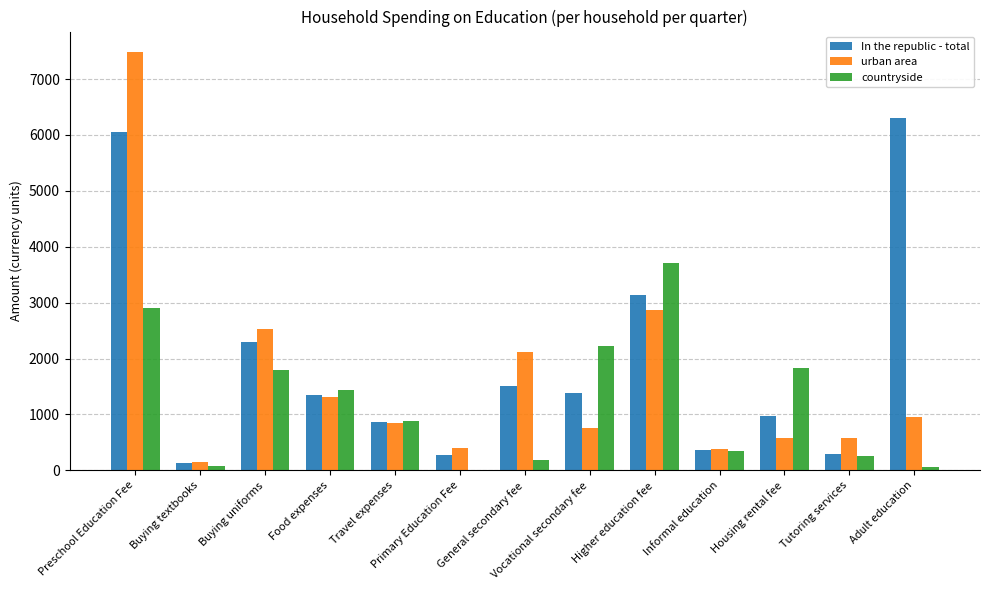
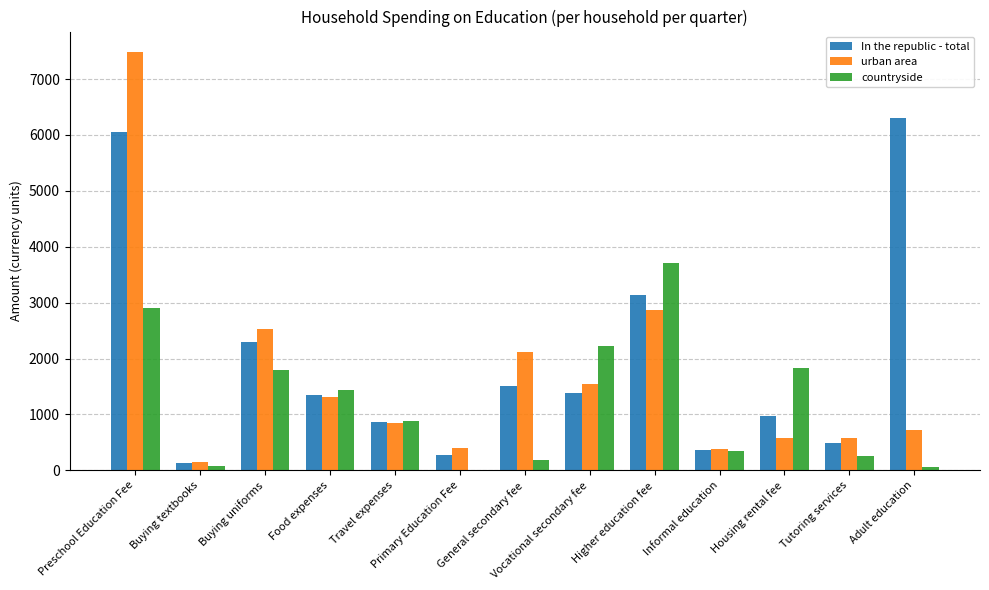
urban area, Vocational secondary fee: 800 -> 1500
In the republic - total, Tutoring services: 300 -> 500
urban area, Adult education: 900 -> 700
